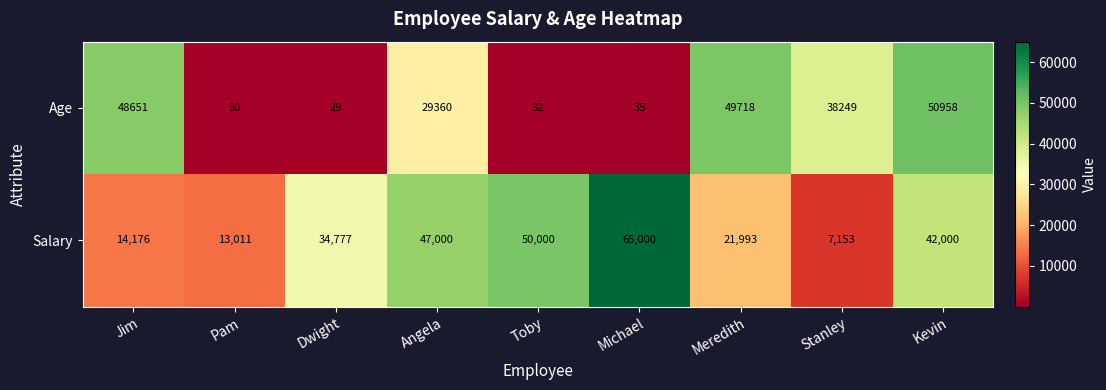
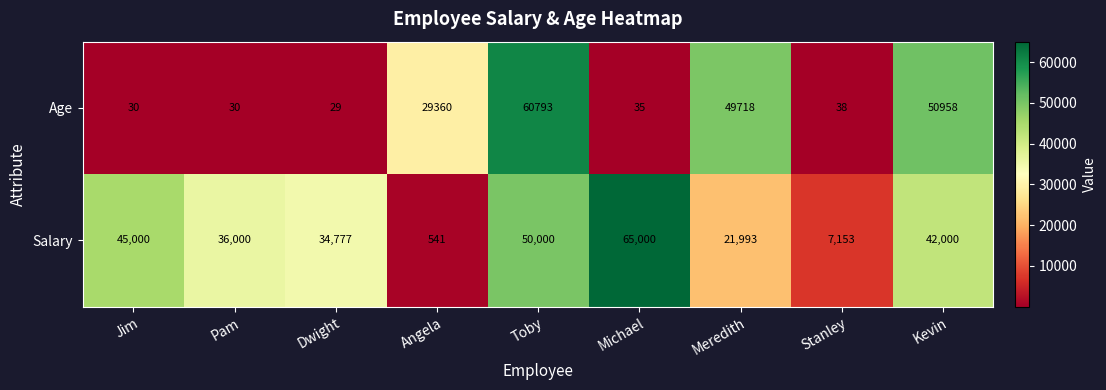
Age, Jim: 48651 -> 30
Age, Toby: 32 -> 60793
Age, Stanley: 38249 -> 38
Salary, Jim: 14,176 -> 45,000
Salary, Pam: 13,011 -> 36,000
Salary, Angela: 47,000 -> 541
